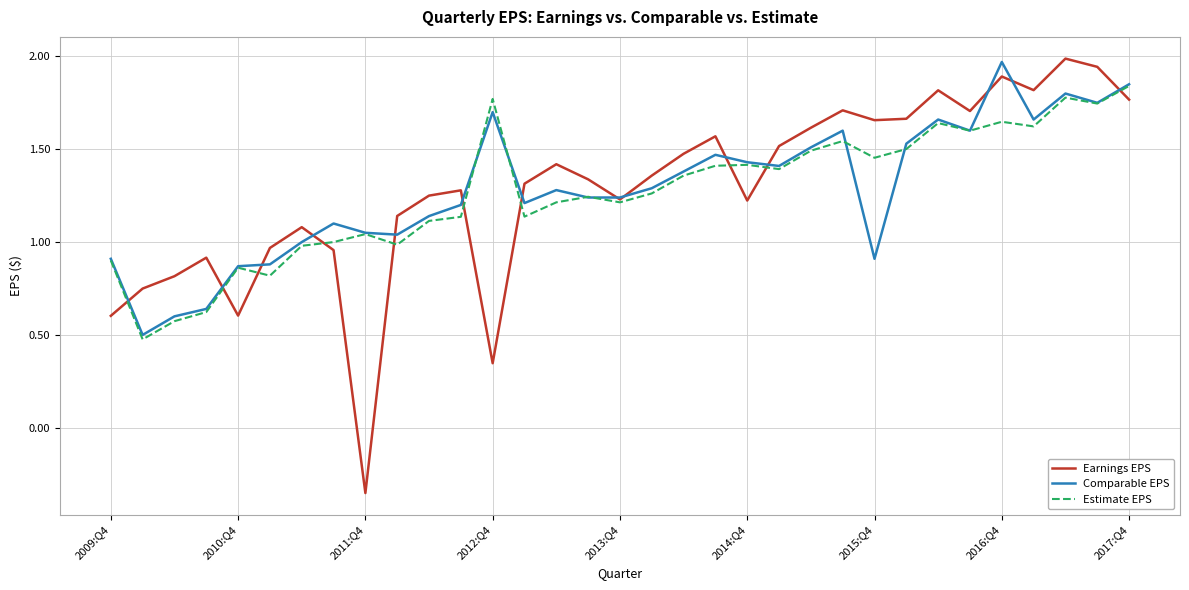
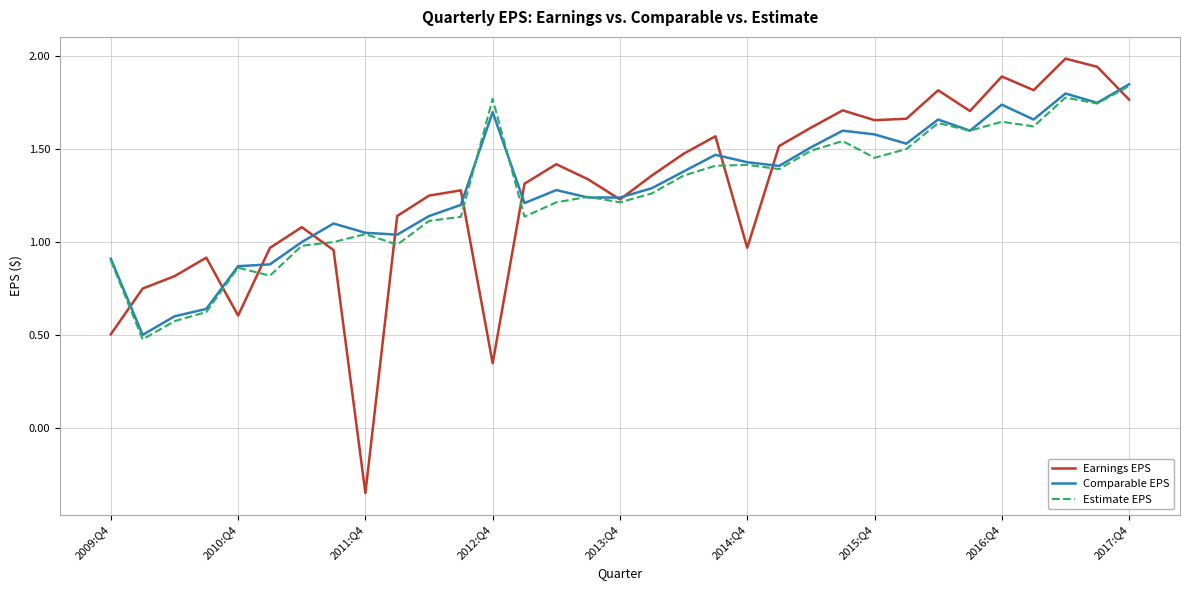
Earnings EPS, 2009:Q4: 0.60 -> 0.50
Earnings EPS, 2014:Q4: 1.22 -> 0.97
Comparable EPS, 2015:Q4: 0.91 -> 1.58
Comparable EPS, 2016:Q4: 1.97 -> 1.74
